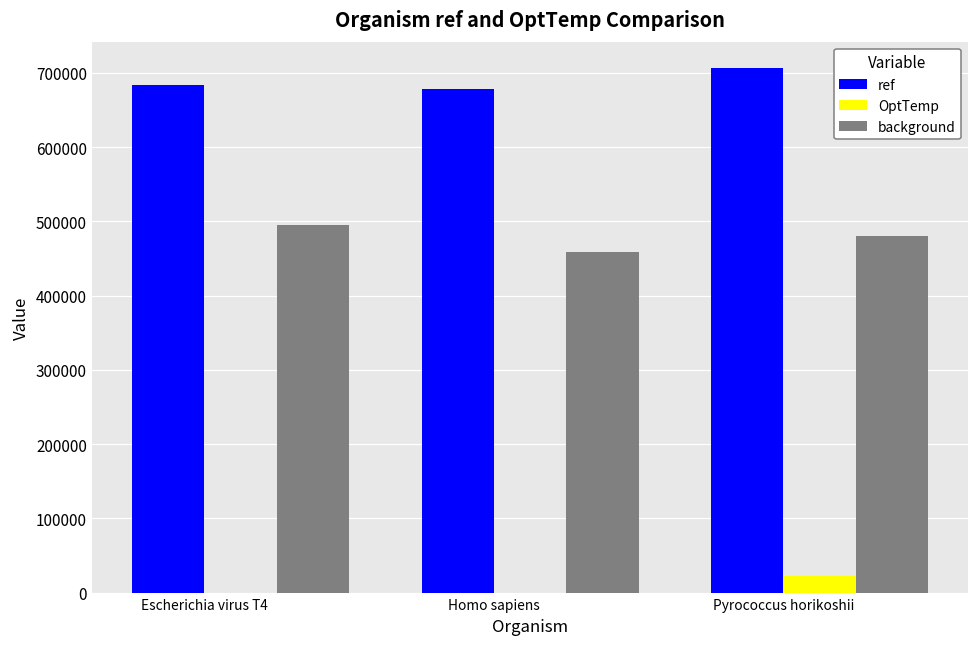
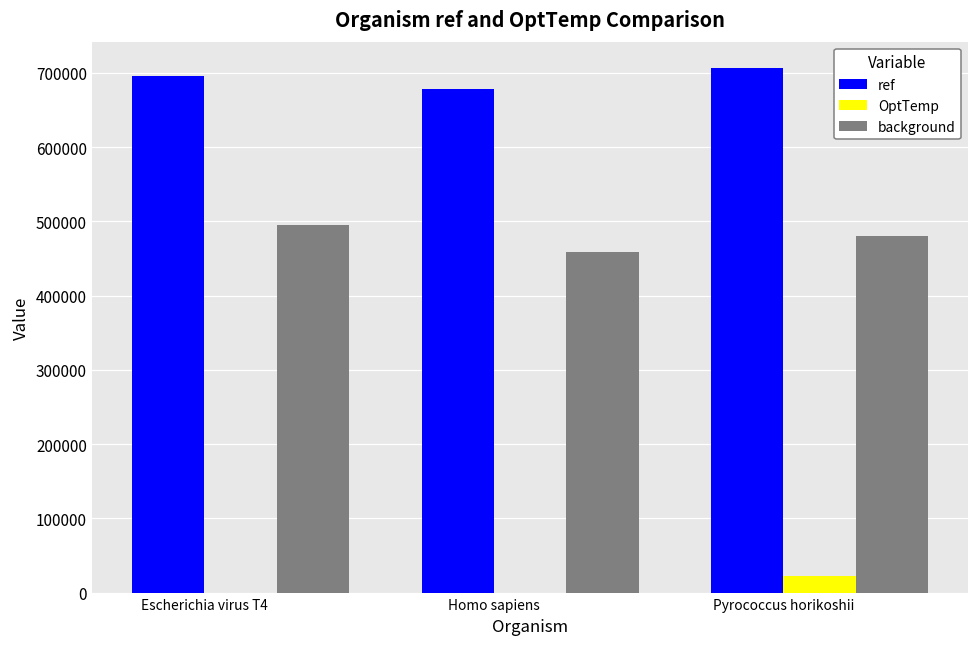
ref, Escherichia virus T4: 680000 -> 700000
